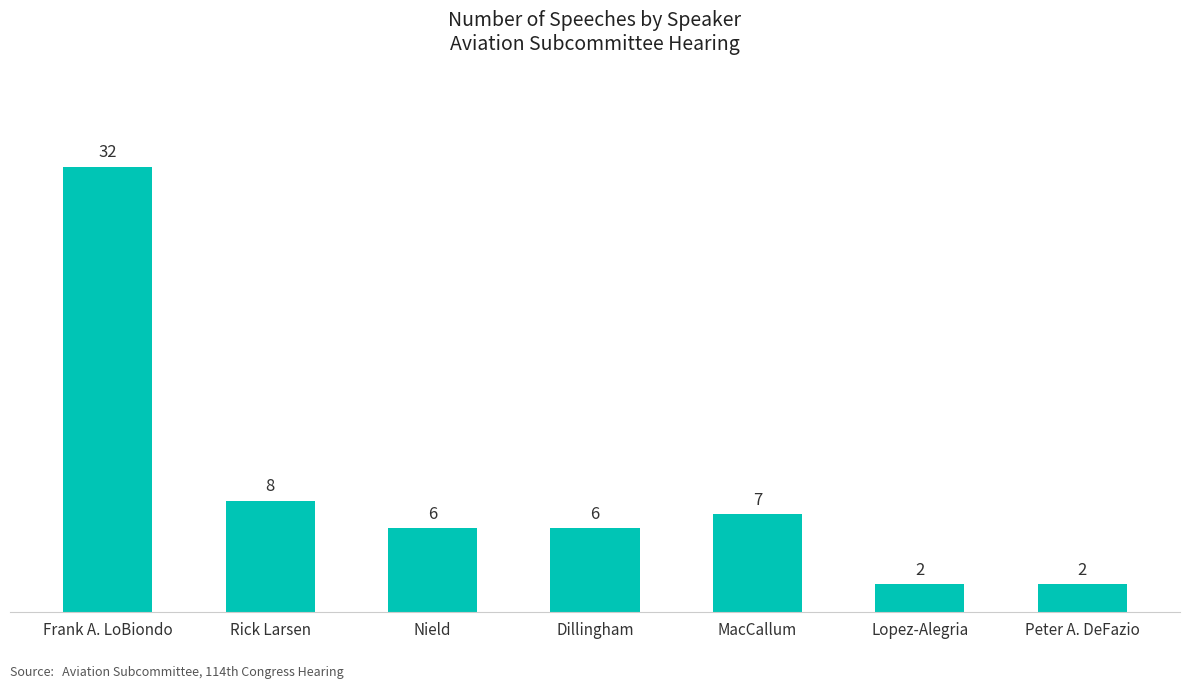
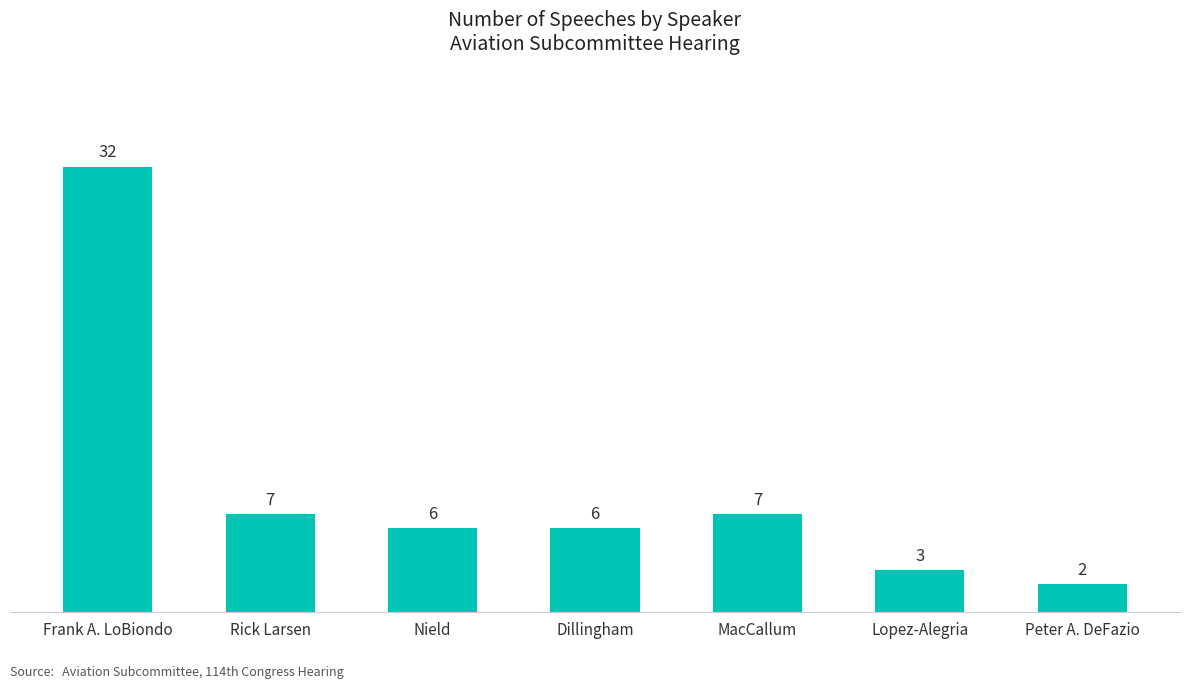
Rick Larsen: 8 -> 7
Lopez-Alegria: 2 -> 3
